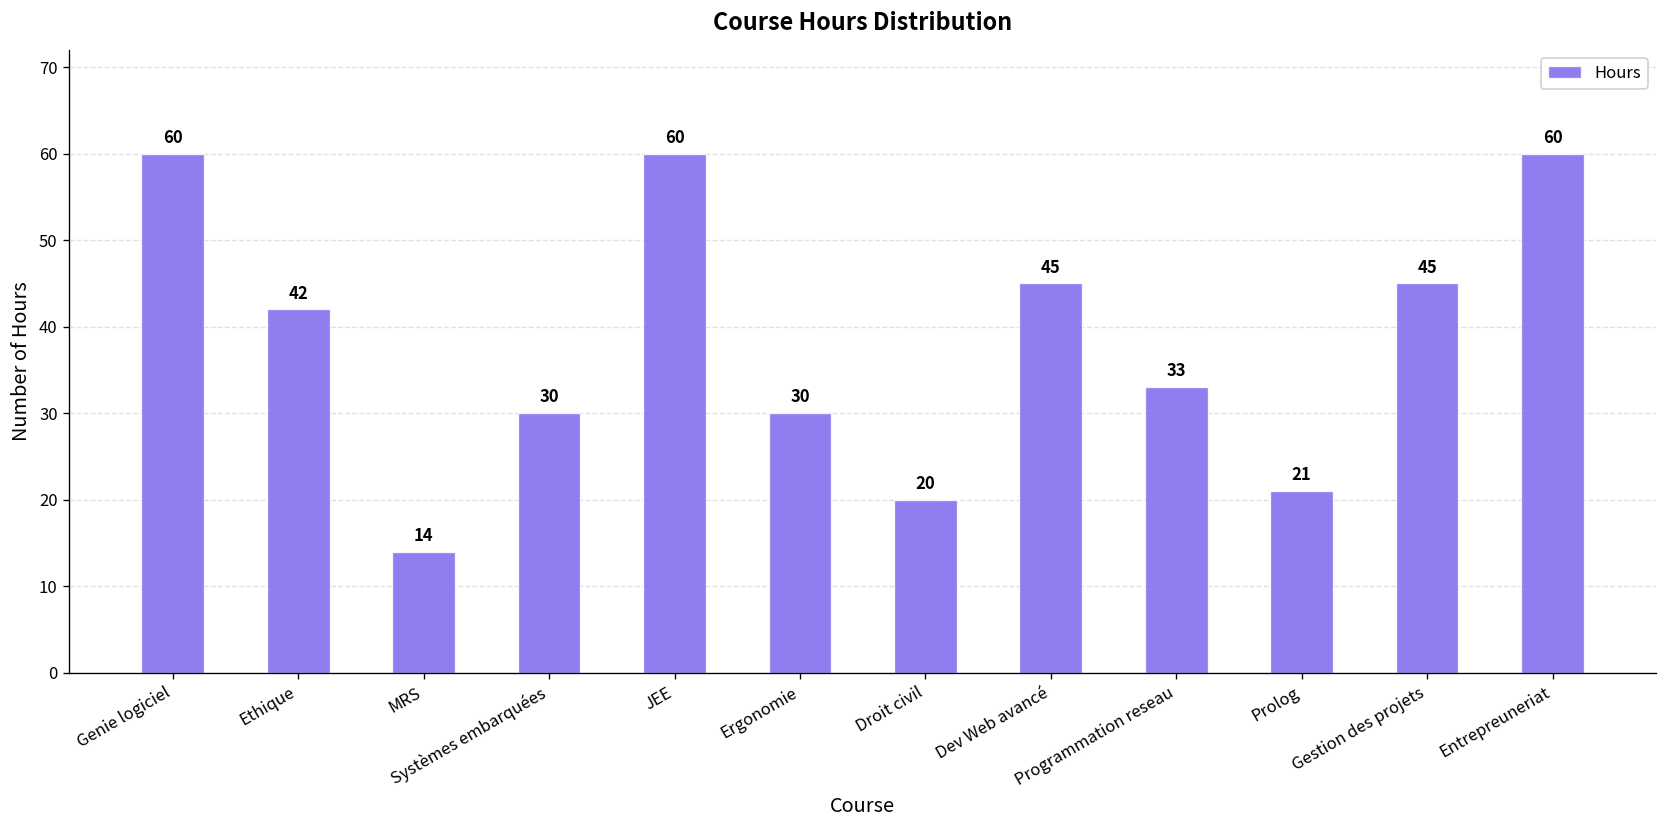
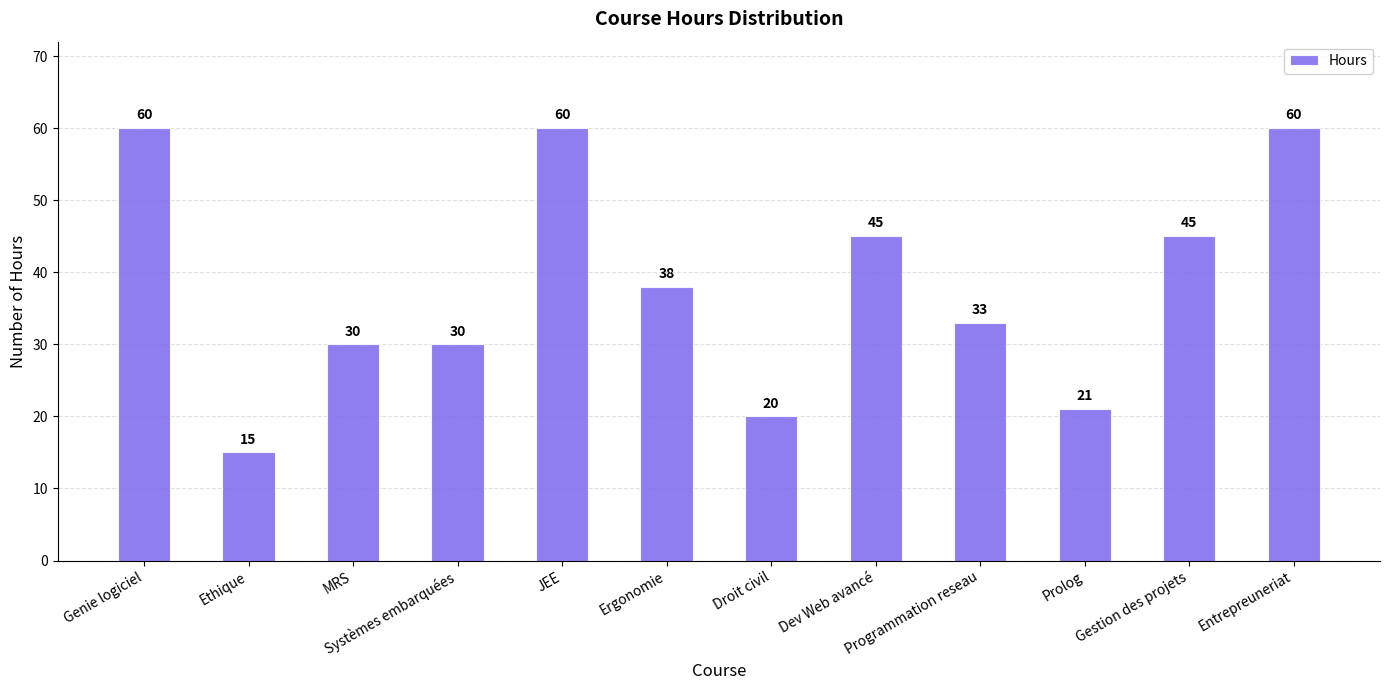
Ethique: 42 -> 15
MRS: 14 -> 30
Ergonomie: 30 -> 38
